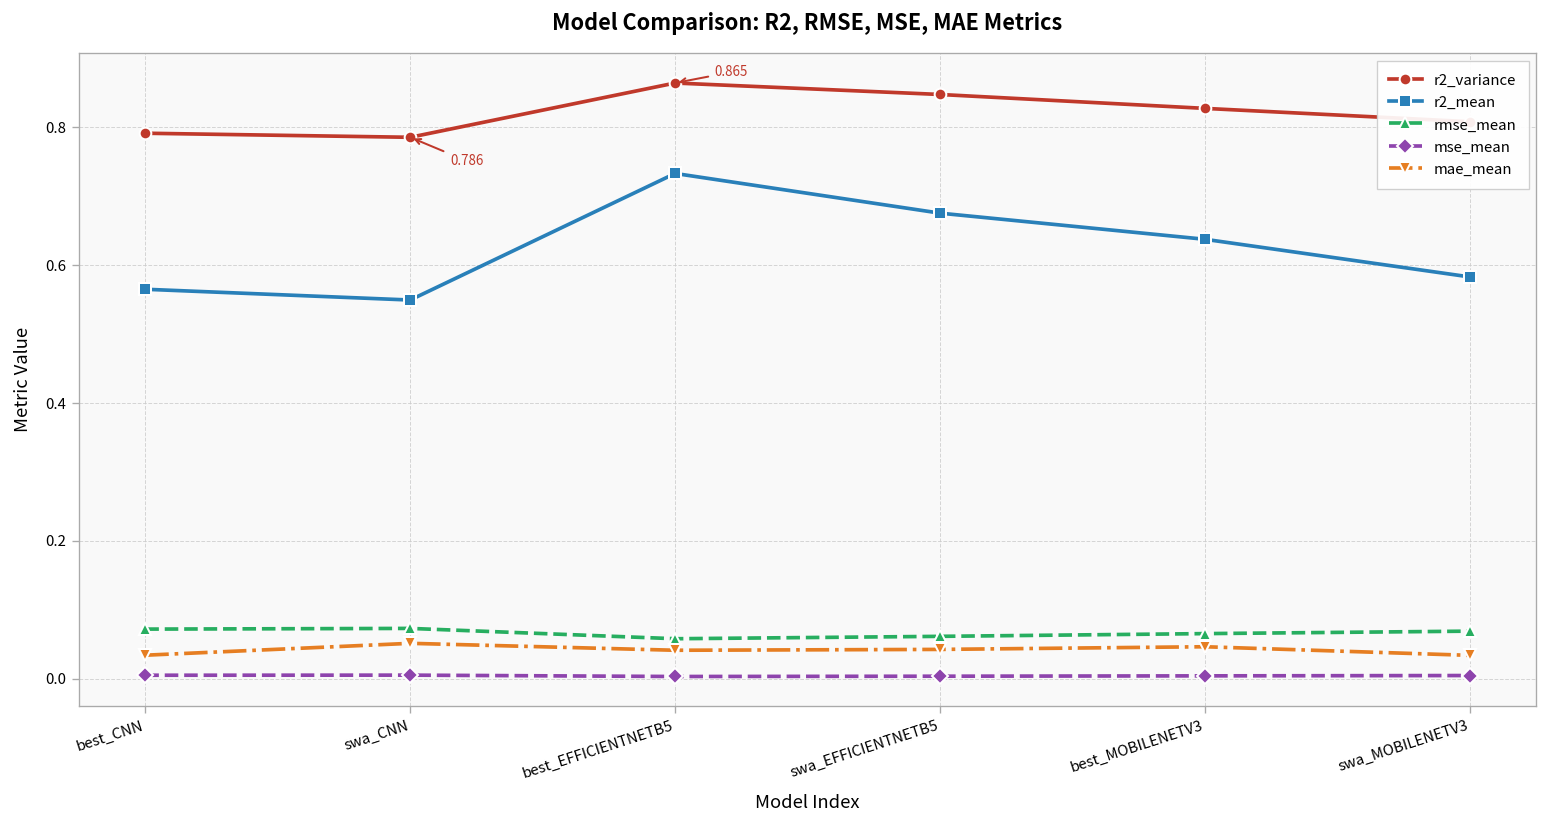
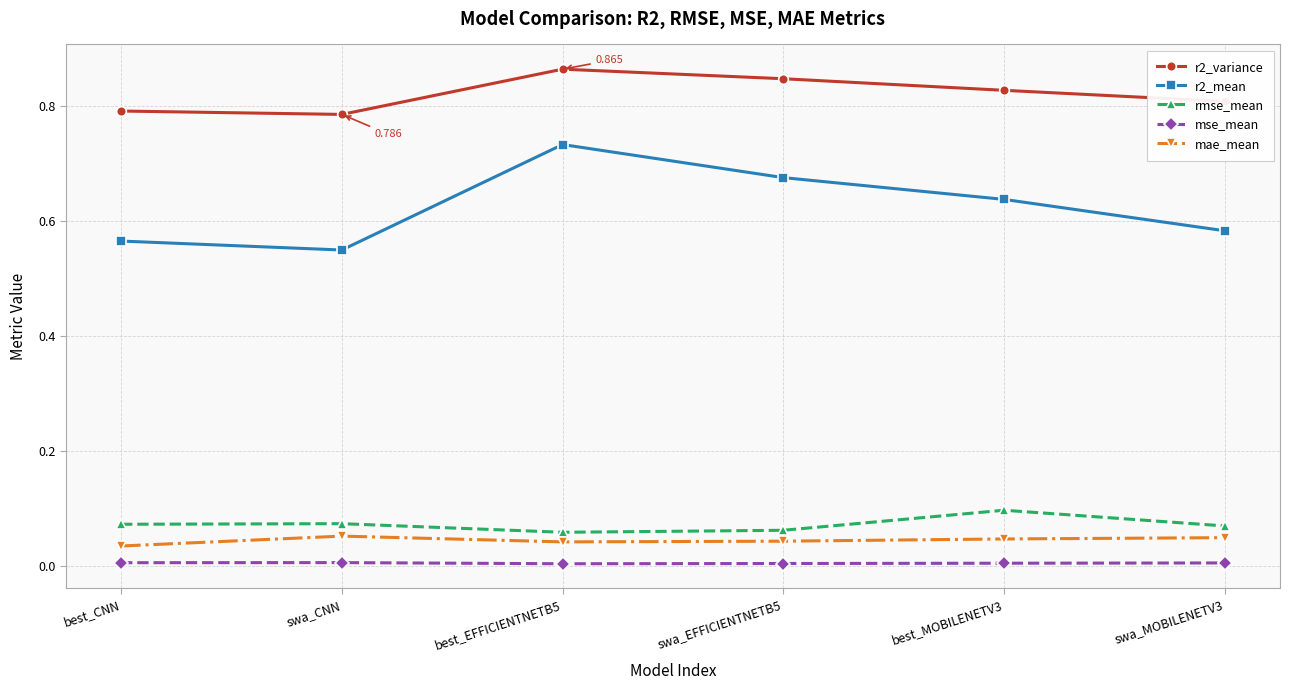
rmse_mean, best_MOBILENETV3: 0.07 -> 0.10
mae_mean, swa_MOBILENETV3: 0.03 -> 0.05
